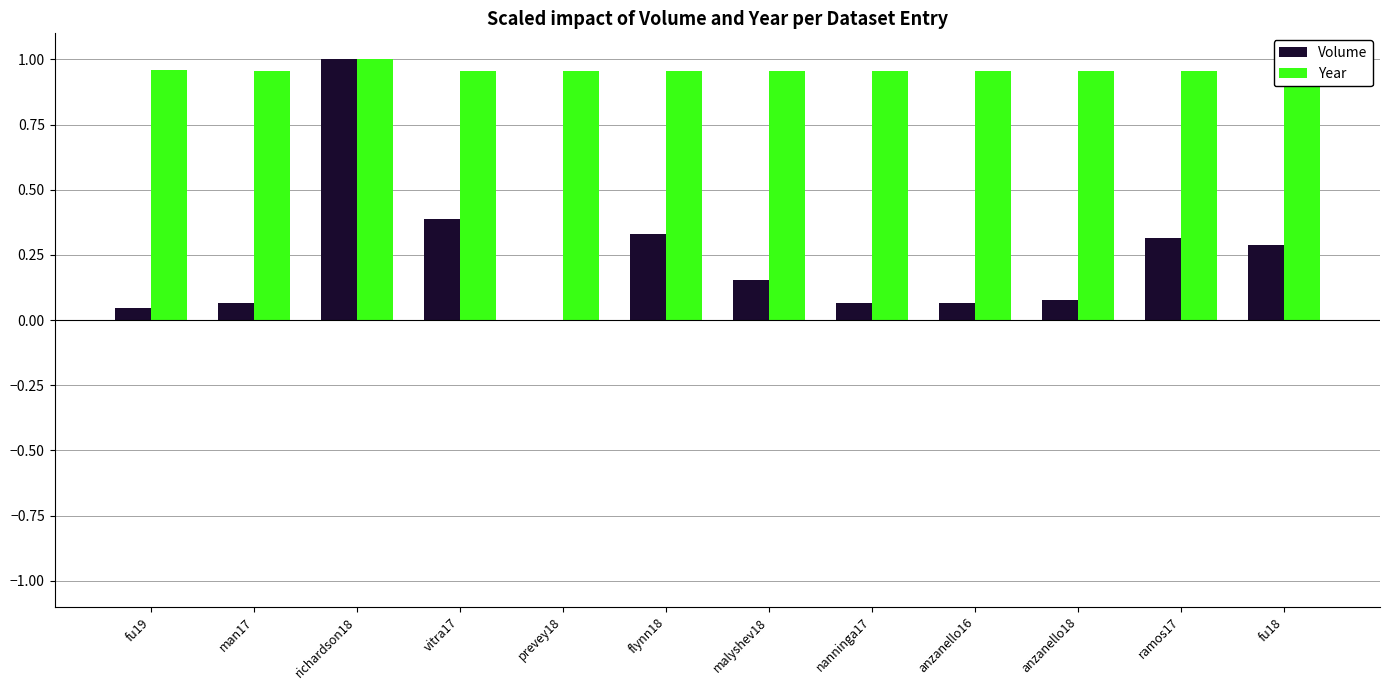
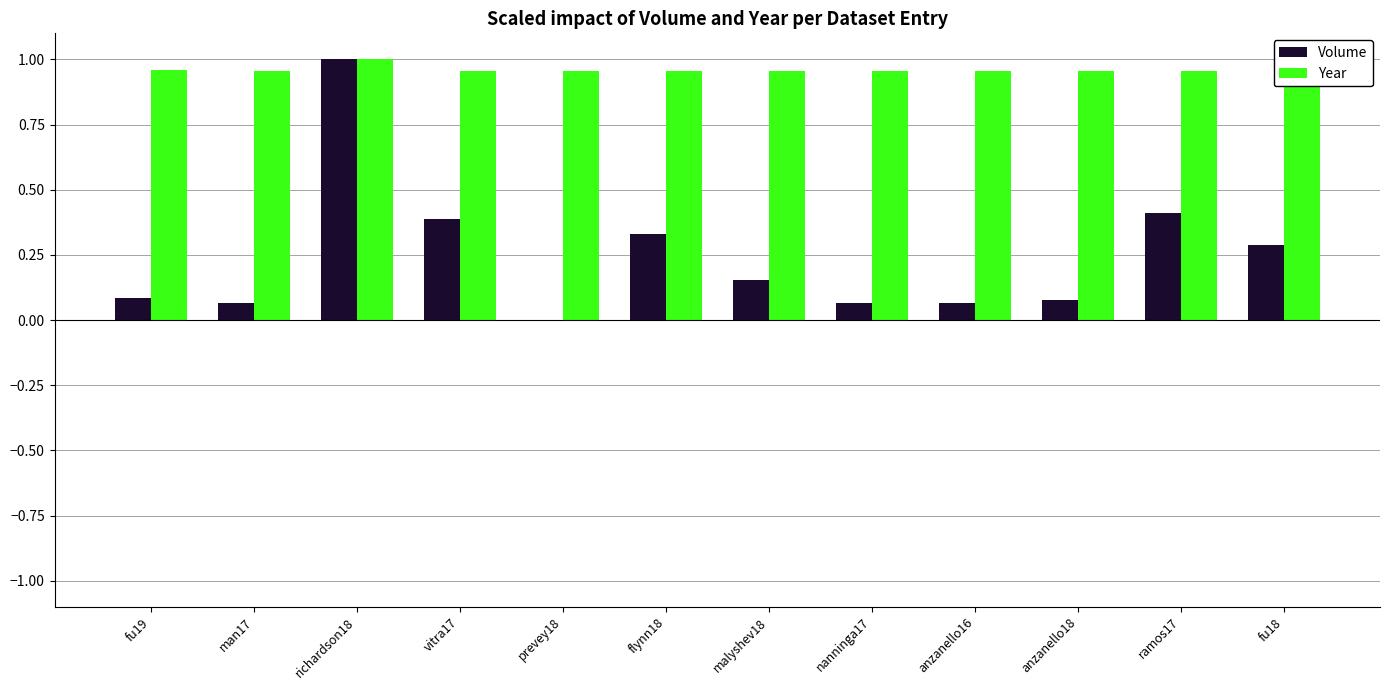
Volume, fu19: 0.04 -> 0.08
Volume, ramos17: 0.31 -> 0.41
